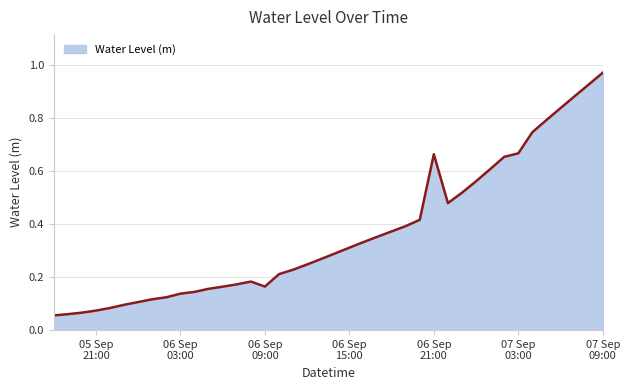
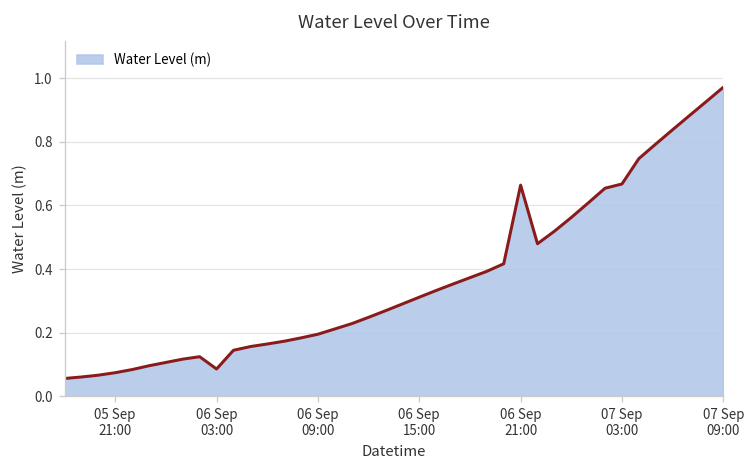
06 Sep 03:00: 0.14 -> 0.09
06 Sep 09:00: 0.16 -> 0.19
